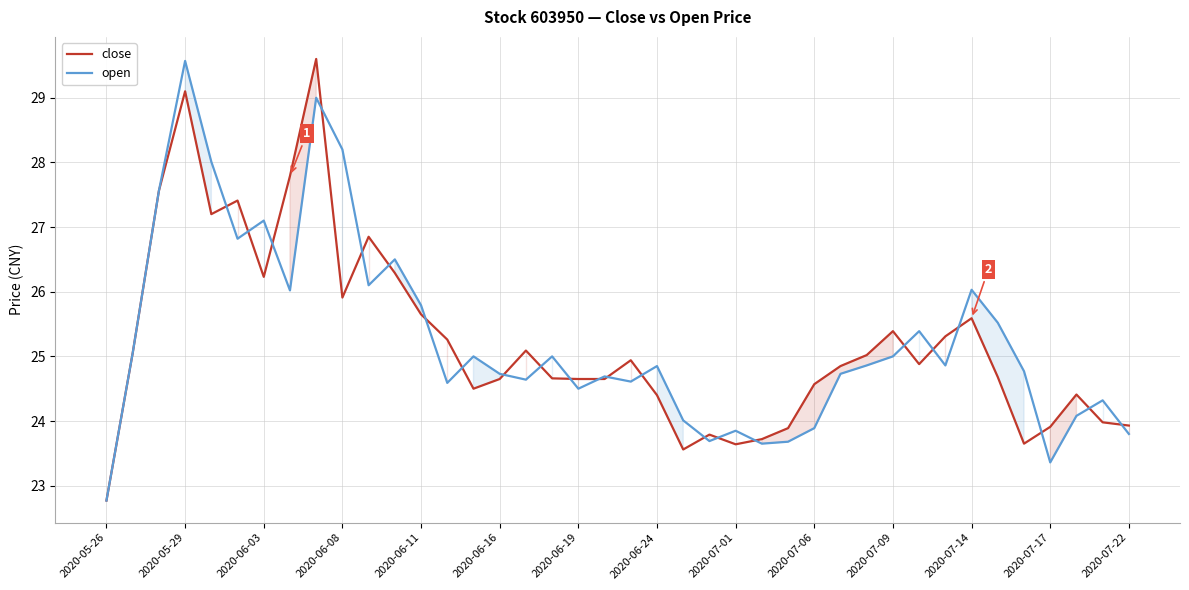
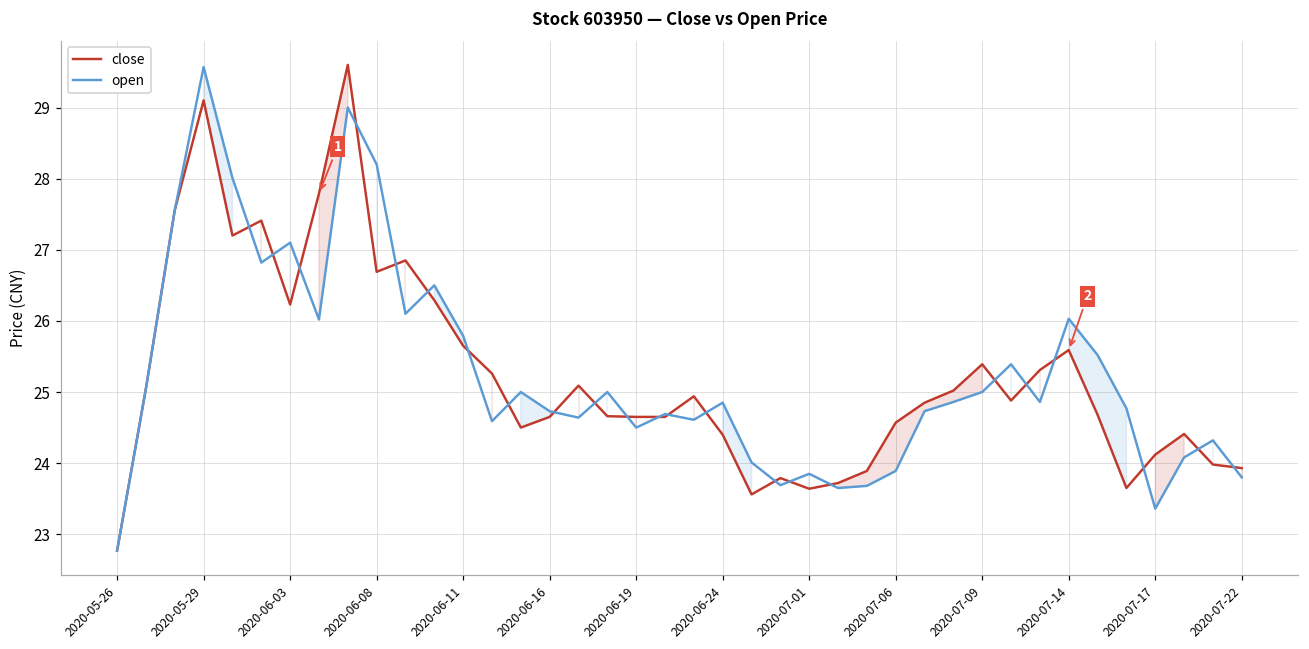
close, 2020-06-08: 25.9 -> 26.7
close, 2020-07-17: 23.9 -> 24.1
